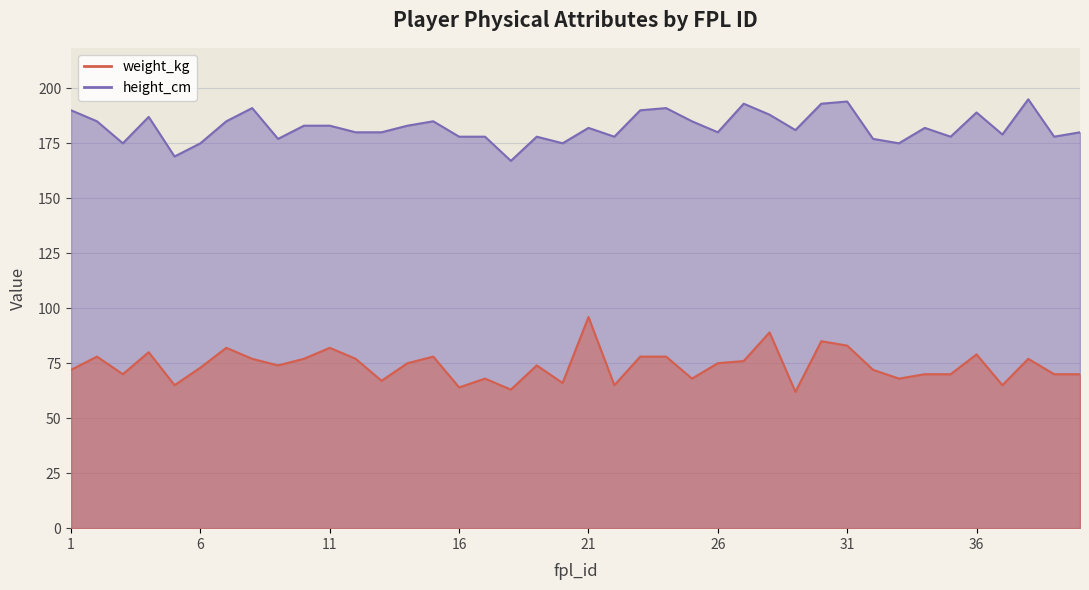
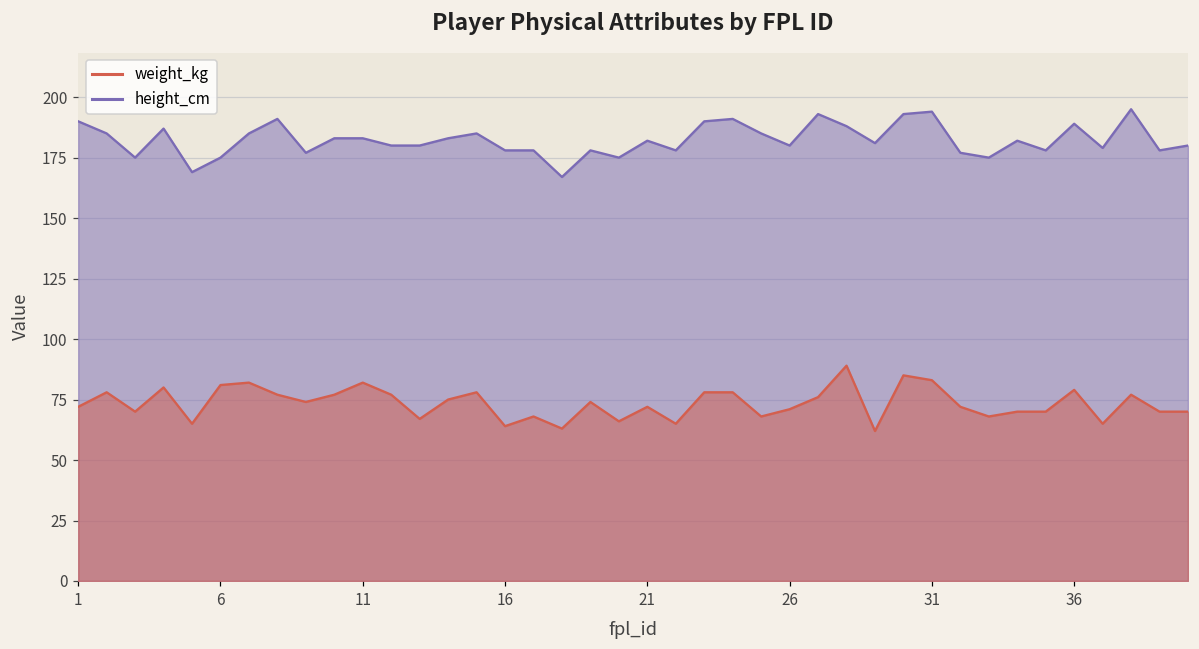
weight_kg, 6: 73 -> 81
weight_kg, 21: 96 -> 72
weight_kg, 26: 75 -> 71
